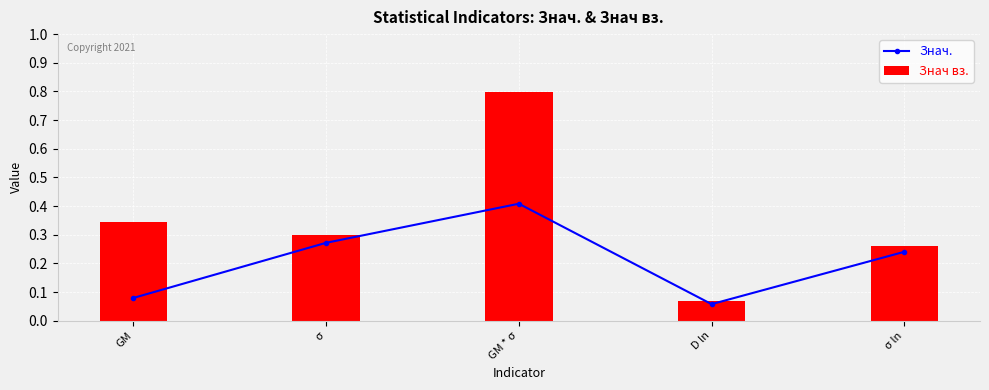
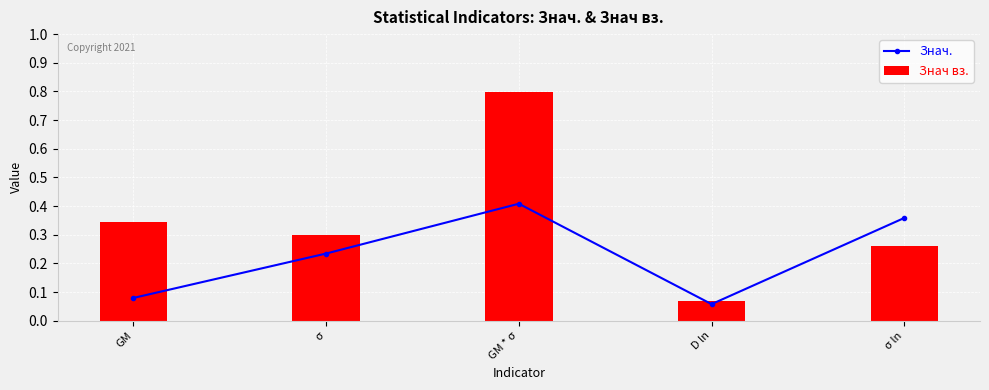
Знач., σ: 0.27 -> 0.23
Знач., σ ln: 0.24 -> 0.36
